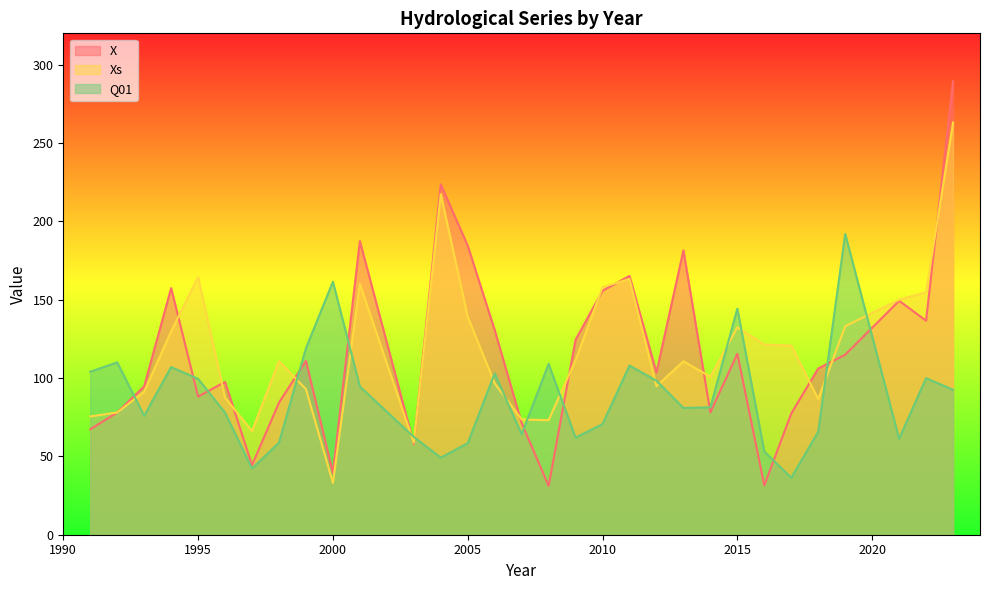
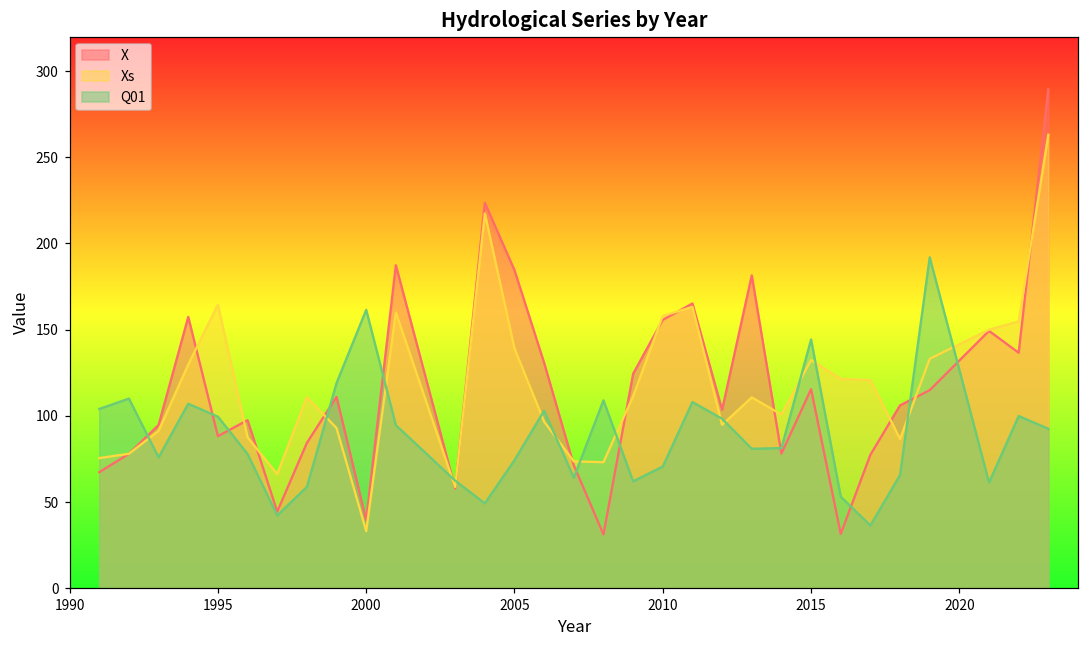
Q01, 2005: 58 -> 74
